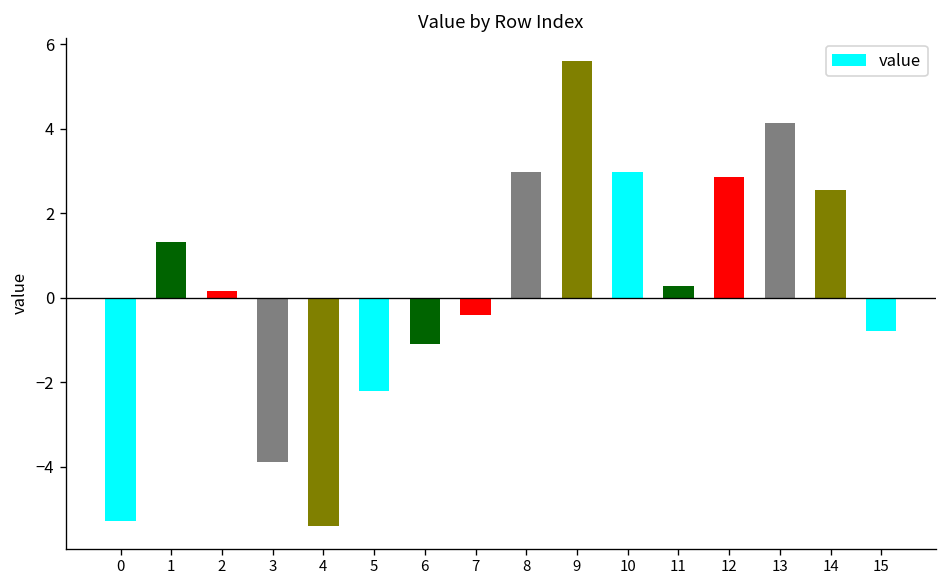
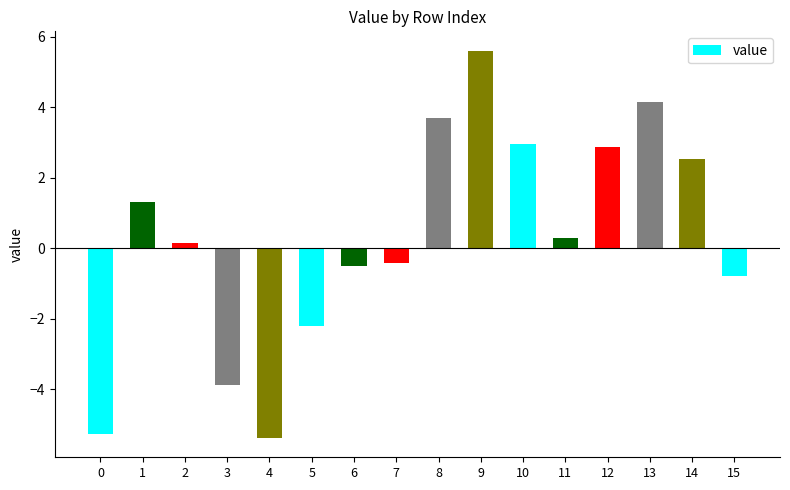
6: -1.1 -> -0.5
8: 3.0 -> 3.7
